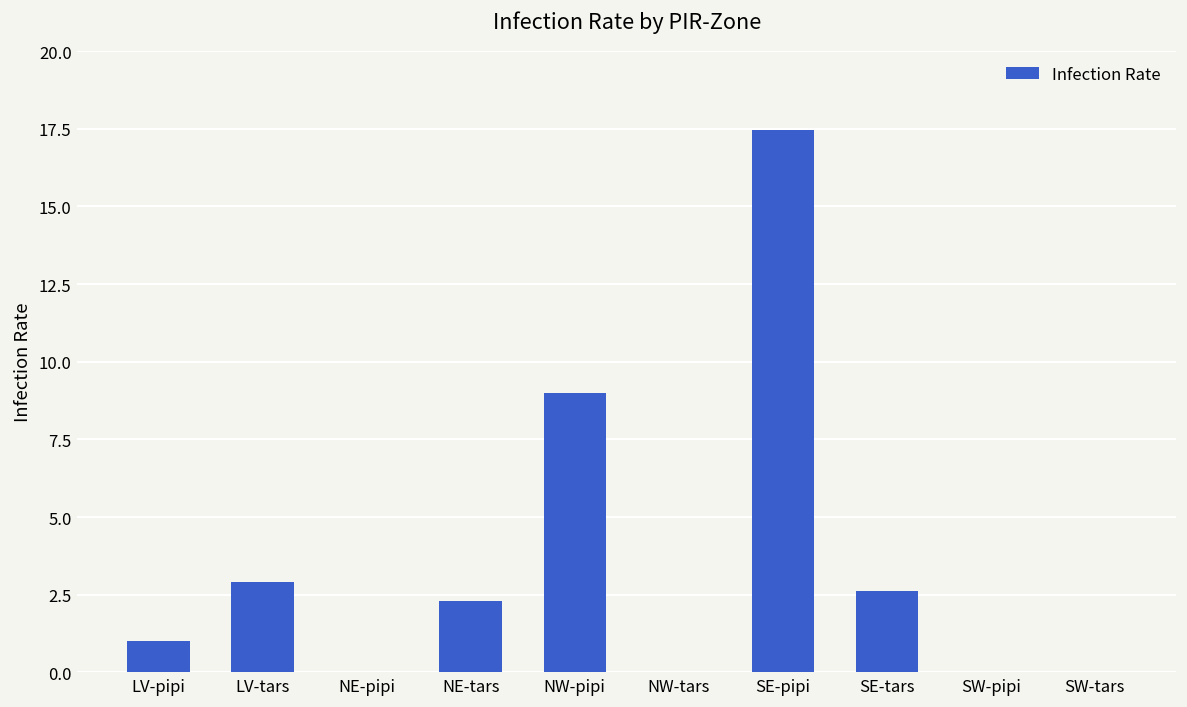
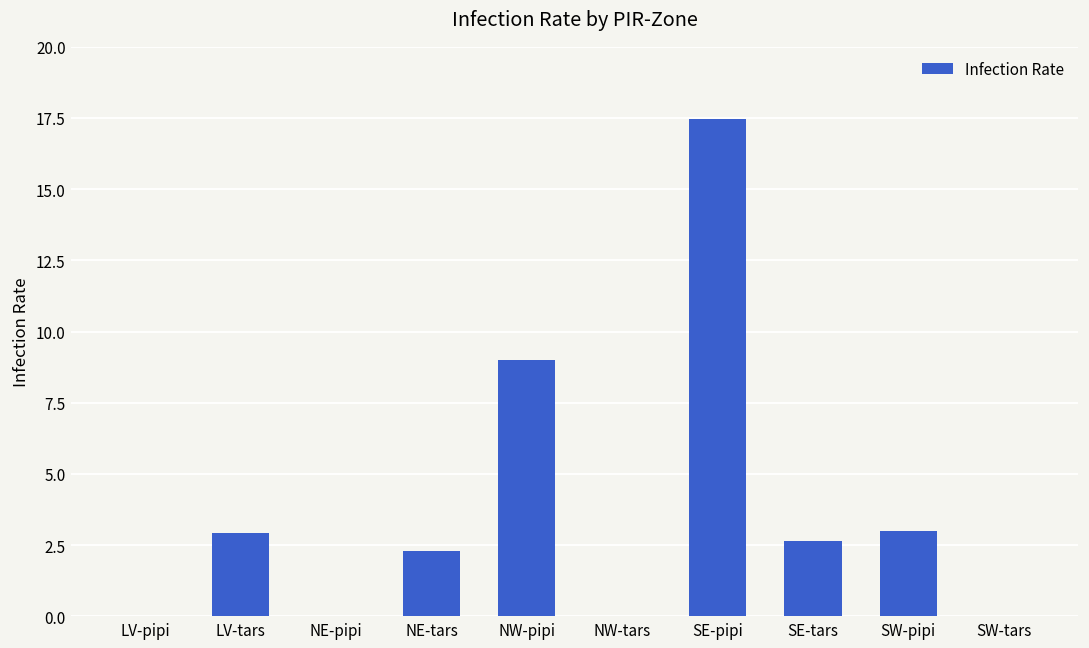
LV-pipi: 1 -> 0
SW-pipi: 0 -> 3
